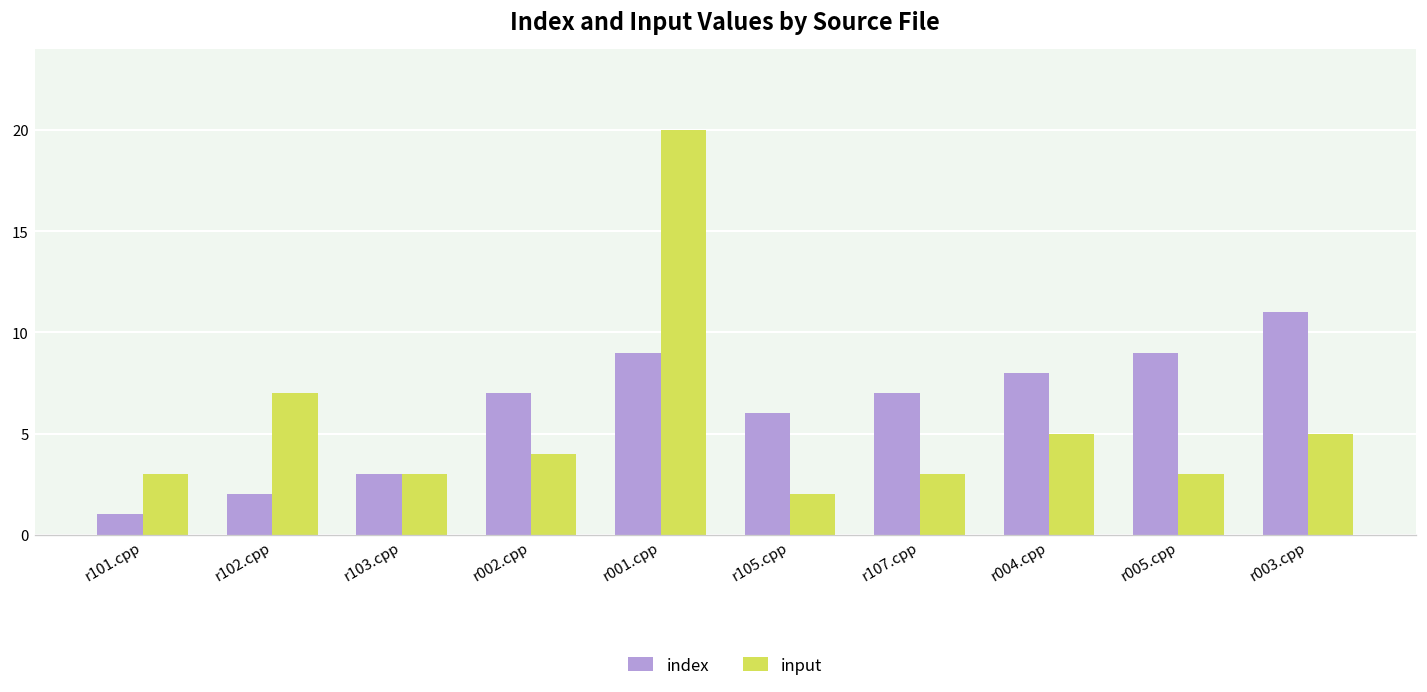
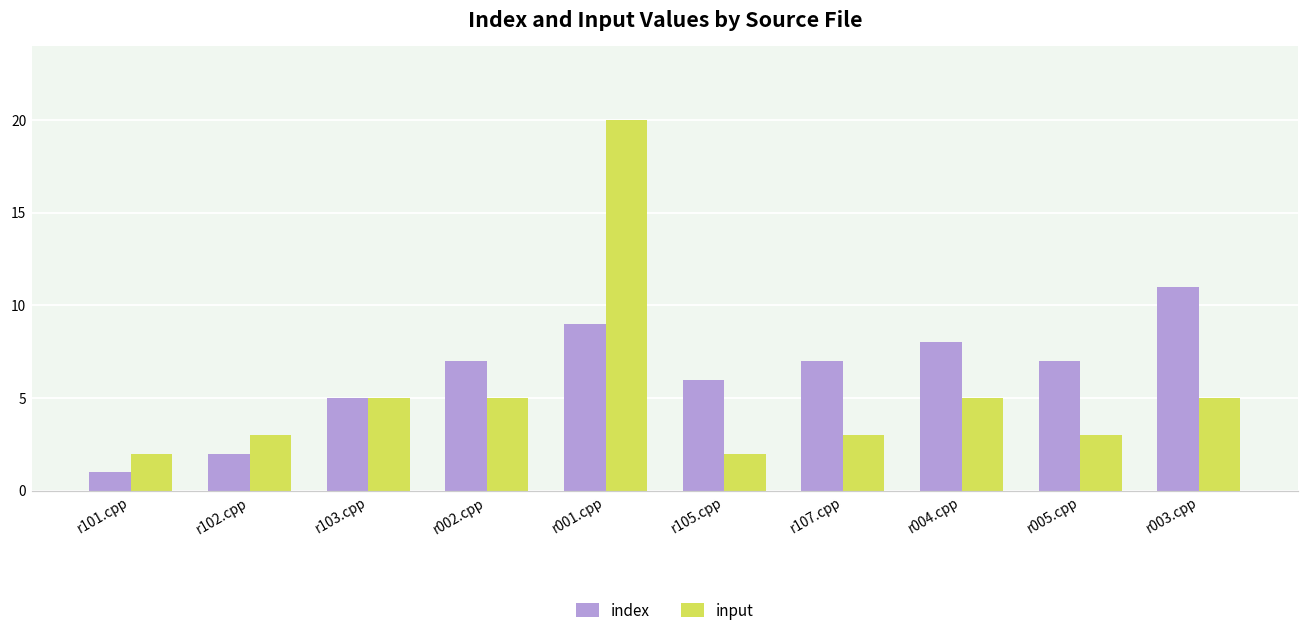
input, r101.cpp: 3 -> 2
input, r102.cpp: 7 -> 3
index, r103.cpp: 3 -> 5
input, r103.cpp: 3 -> 5
input, r002.cpp: 4 -> 5
index, r005.cpp: 9 -> 7
